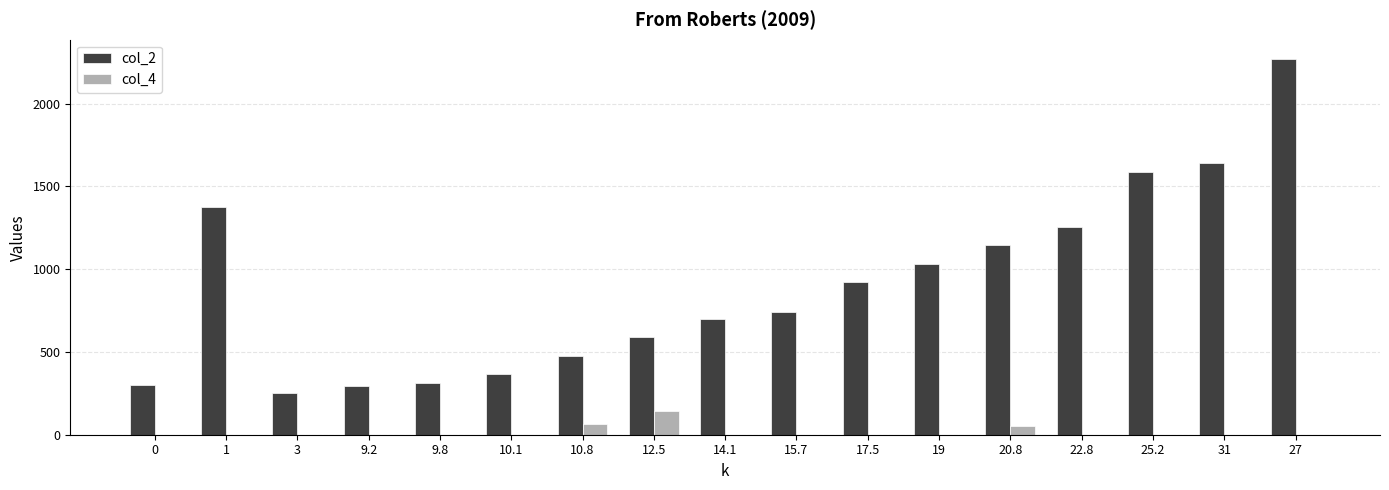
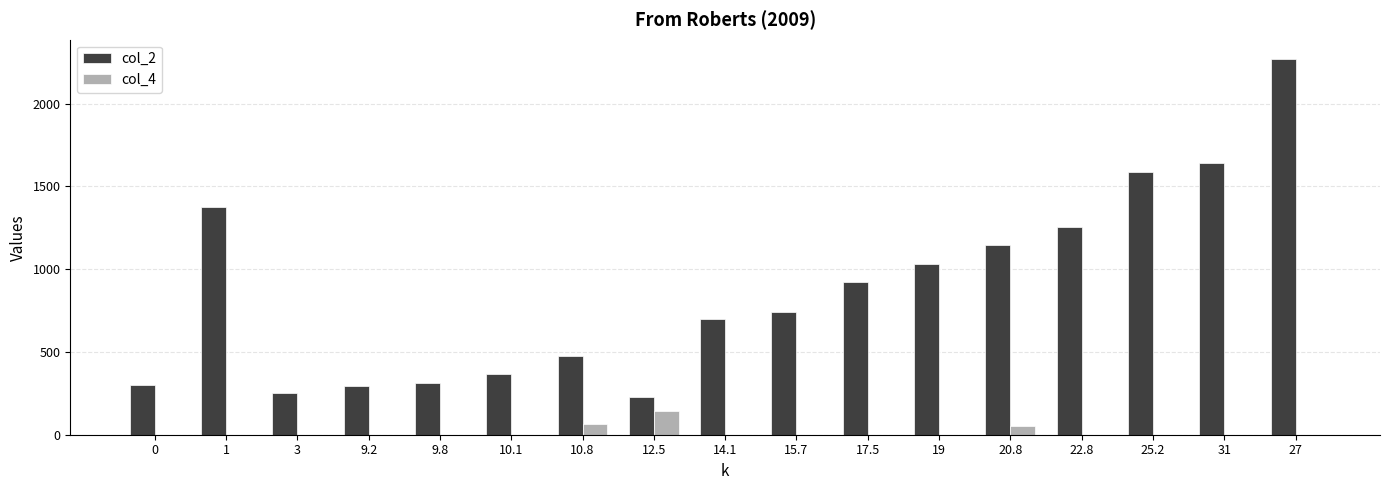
col_2, 12.5: 590 -> 230
